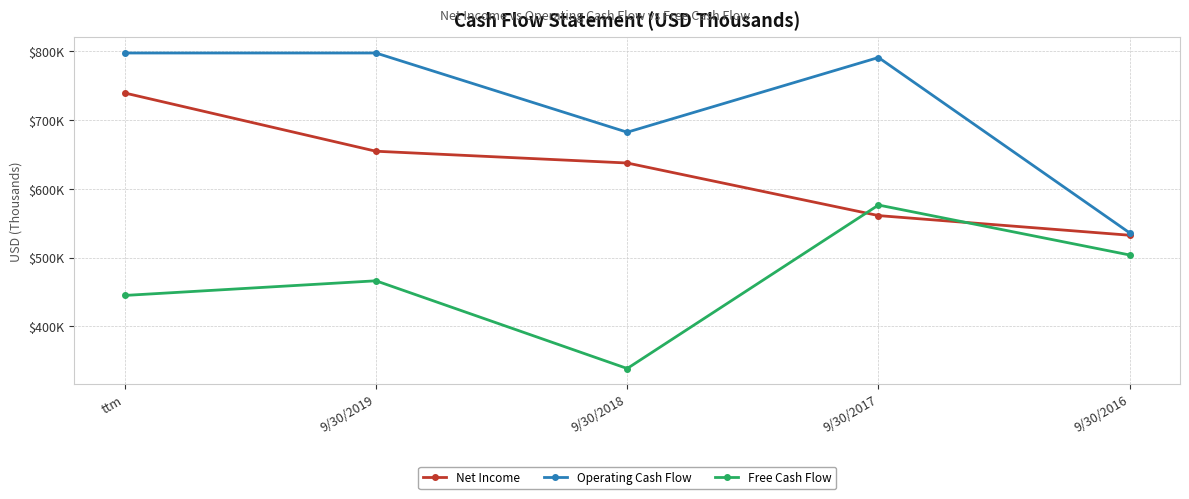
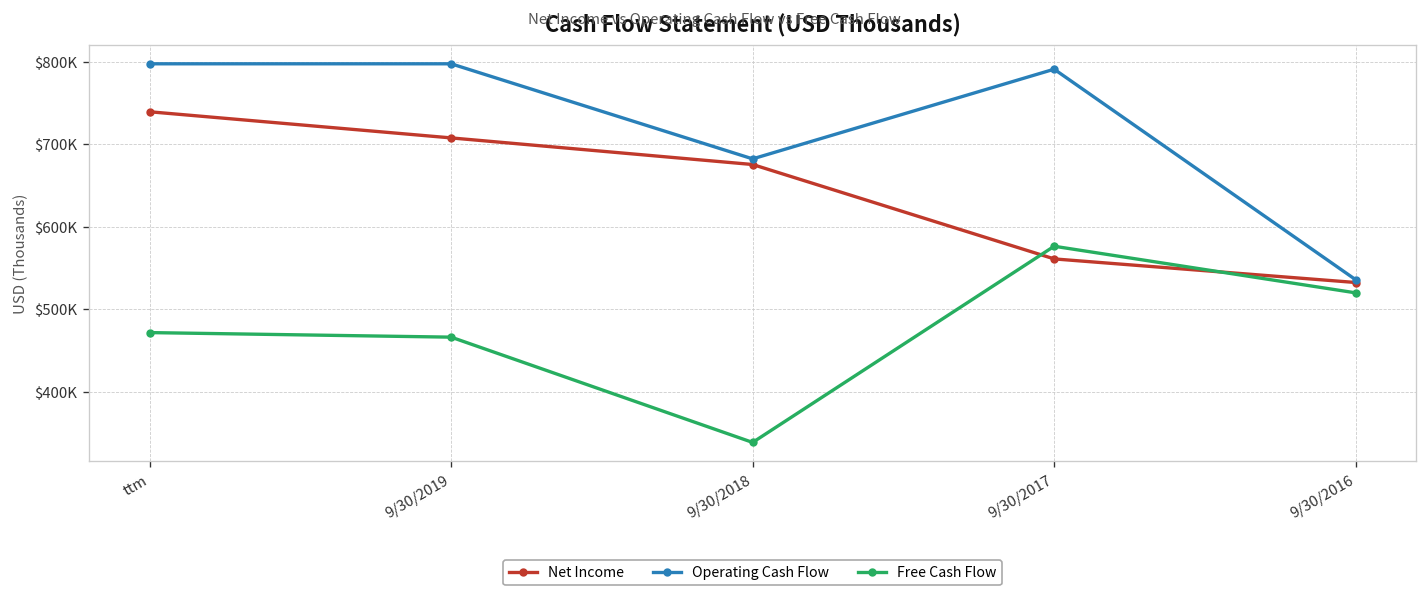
Free Cash Flow, ttm: $440000 -> $470000
Net Income, 9/30/2019: $650000 -> $710000
Net Income, 9/30/2018: $640000 -> $680000
Free Cash Flow, 9/30/2016: $500000 -> $520000
